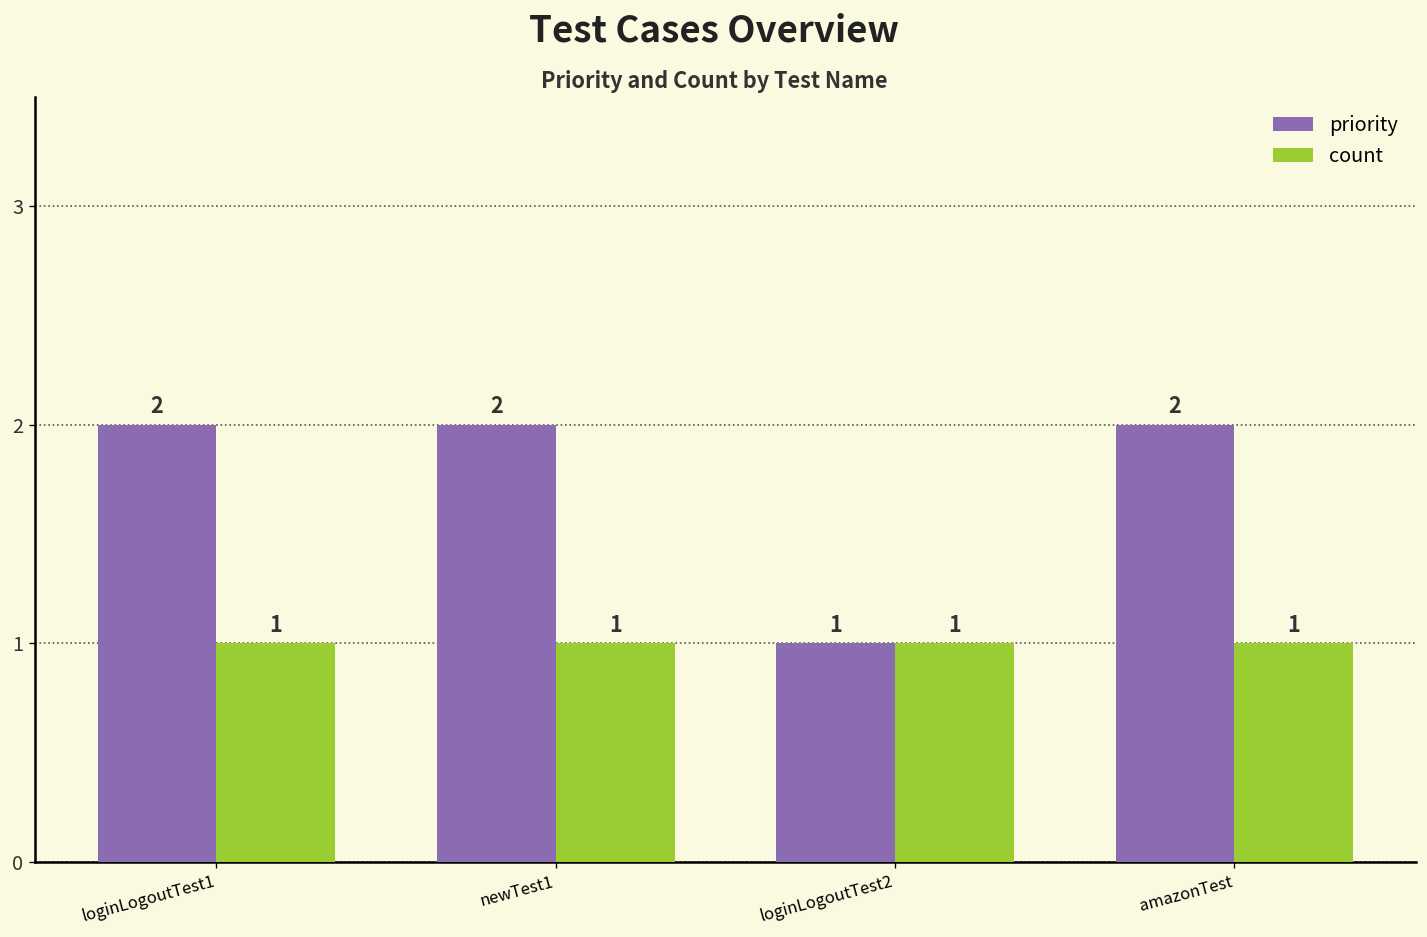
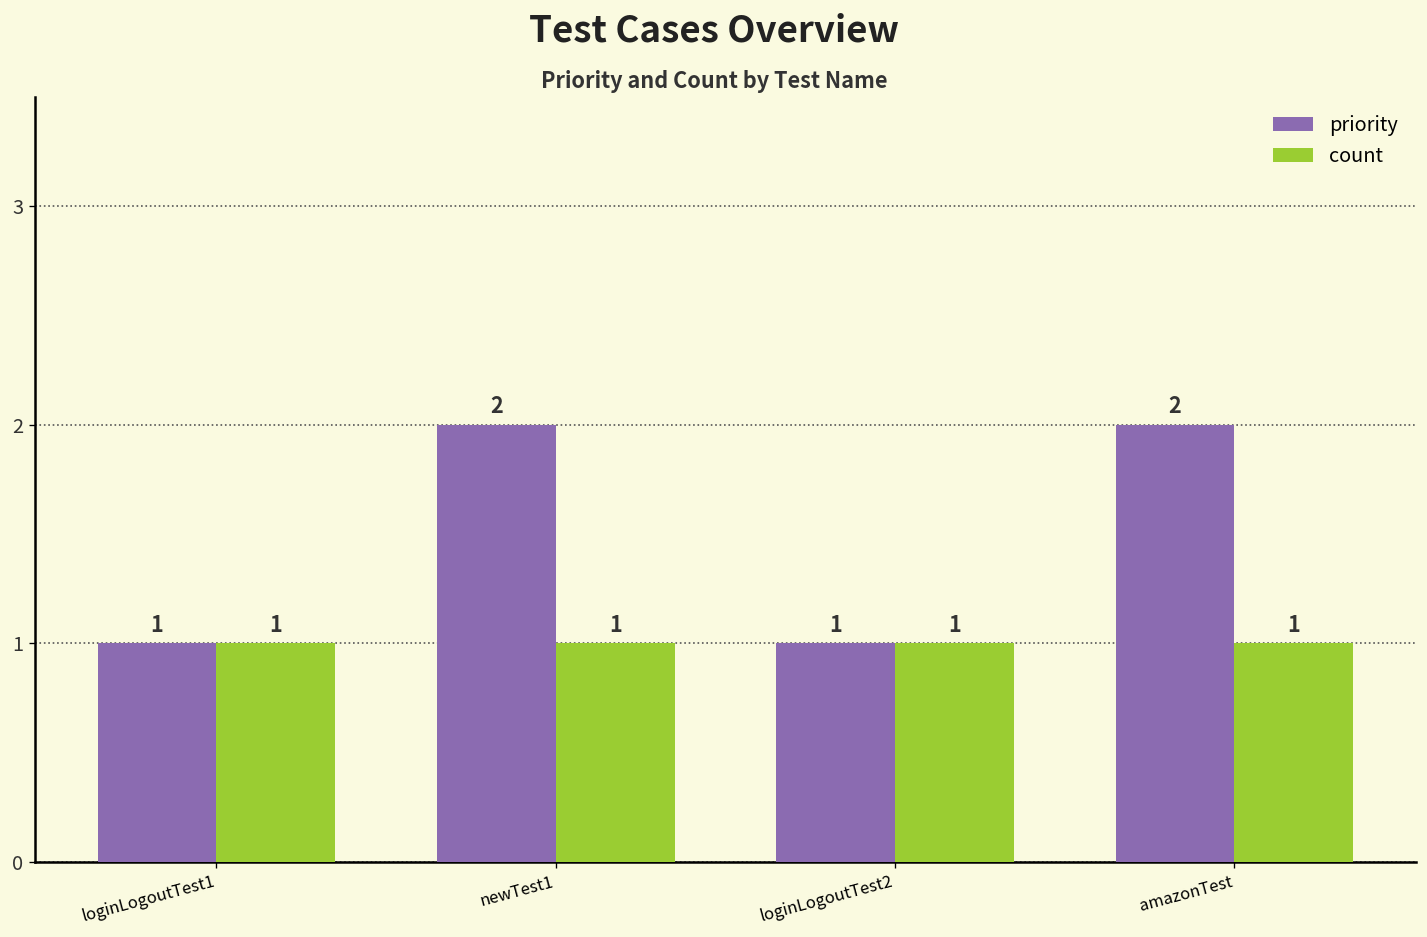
priority, loginLogoutTest1: 2 -> 1
